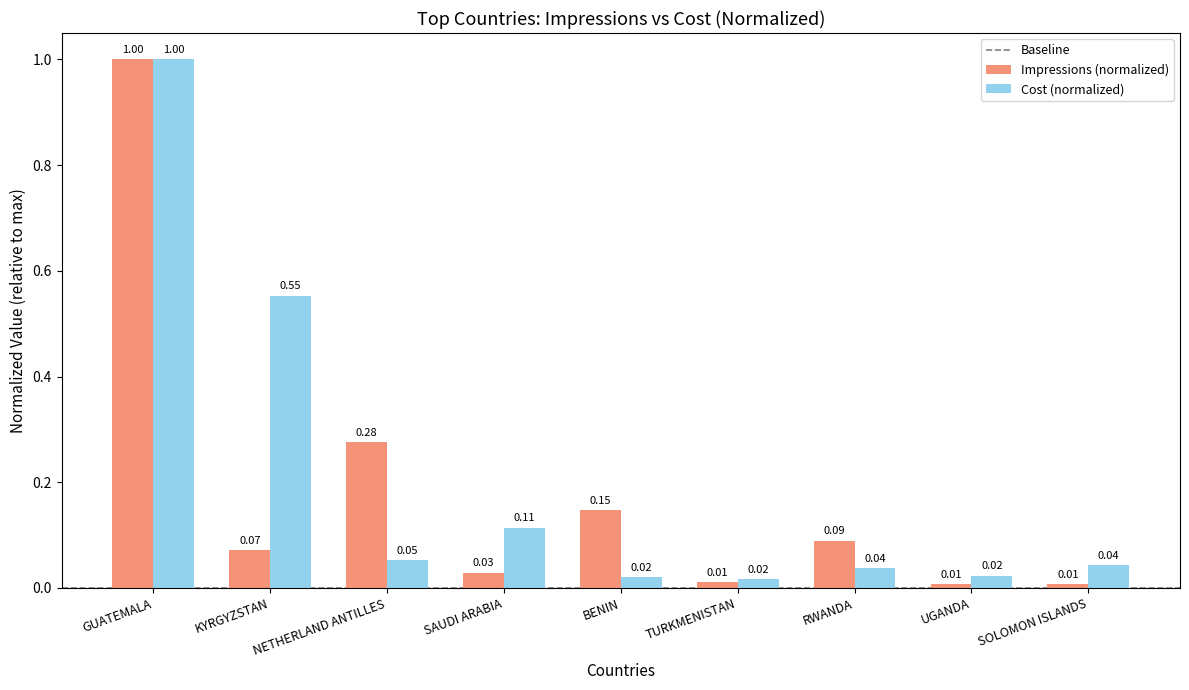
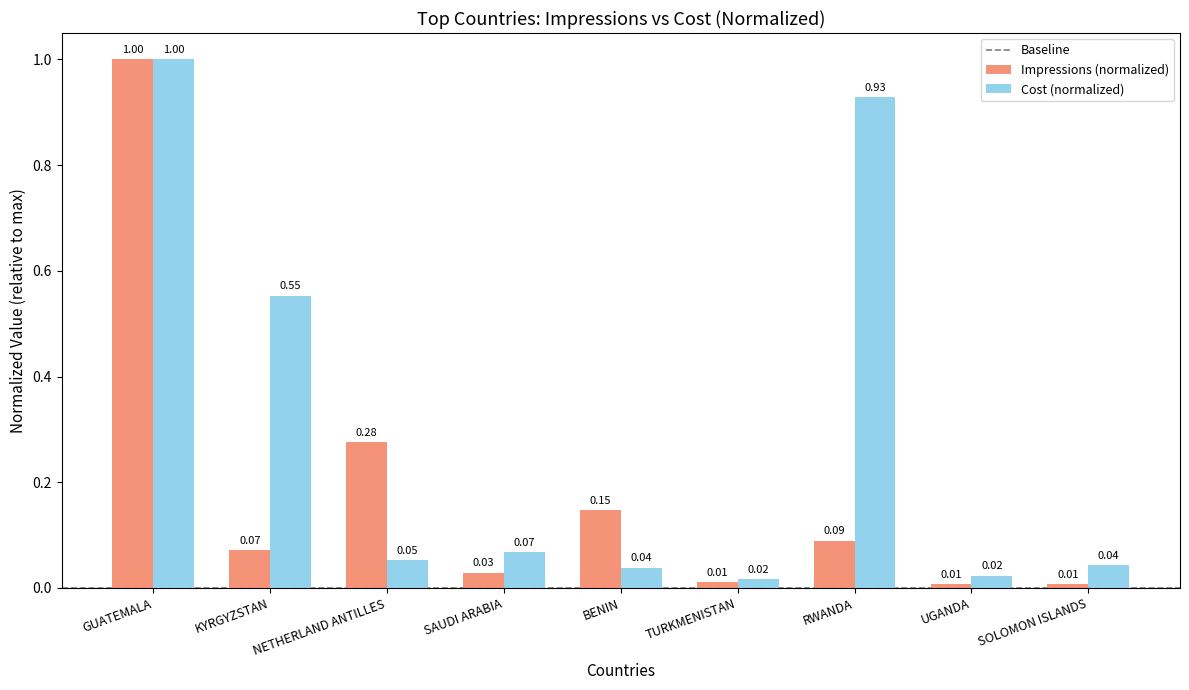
Cost (normalized), SAUDI ARABIA: 0.11 -> 0.07
Cost (normalized), BENIN: 0.02 -> 0.04
Cost (normalized), RWANDA: 0.04 -> 0.93
